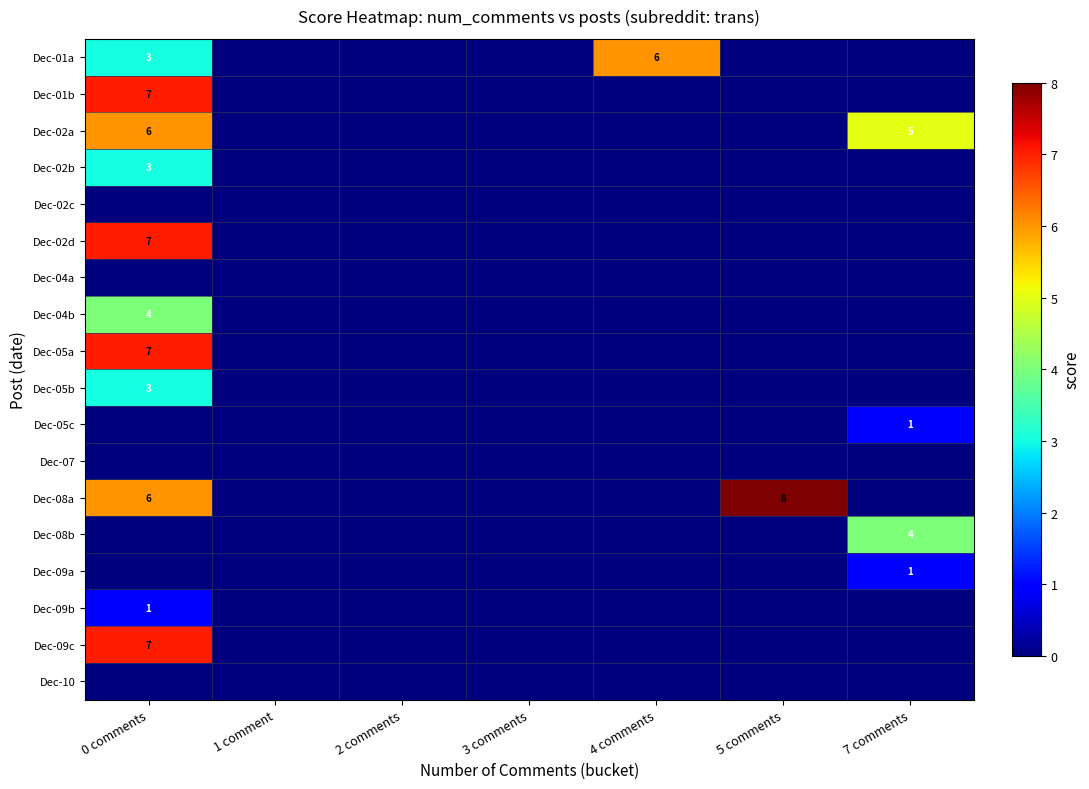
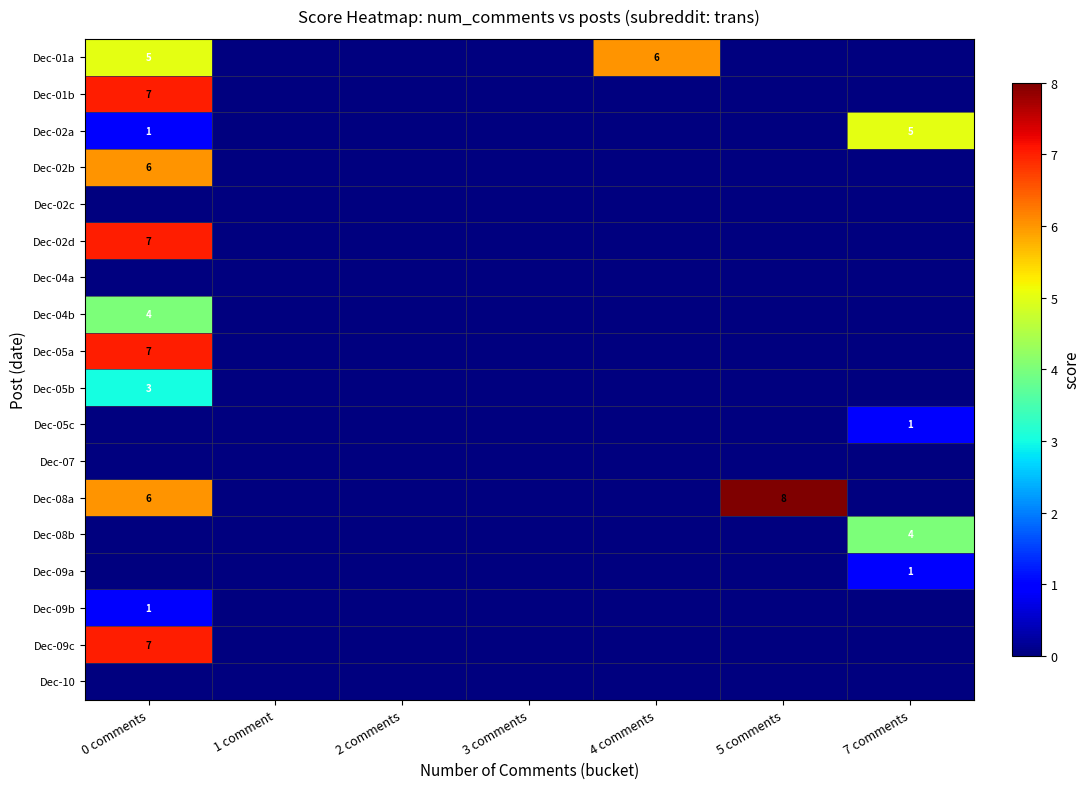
Dec-01a, 0 comments: 3 -> 5
Dec-02a, 0 comments: 6 -> 1
Dec-02b, 0 comments: 3 -> 6
